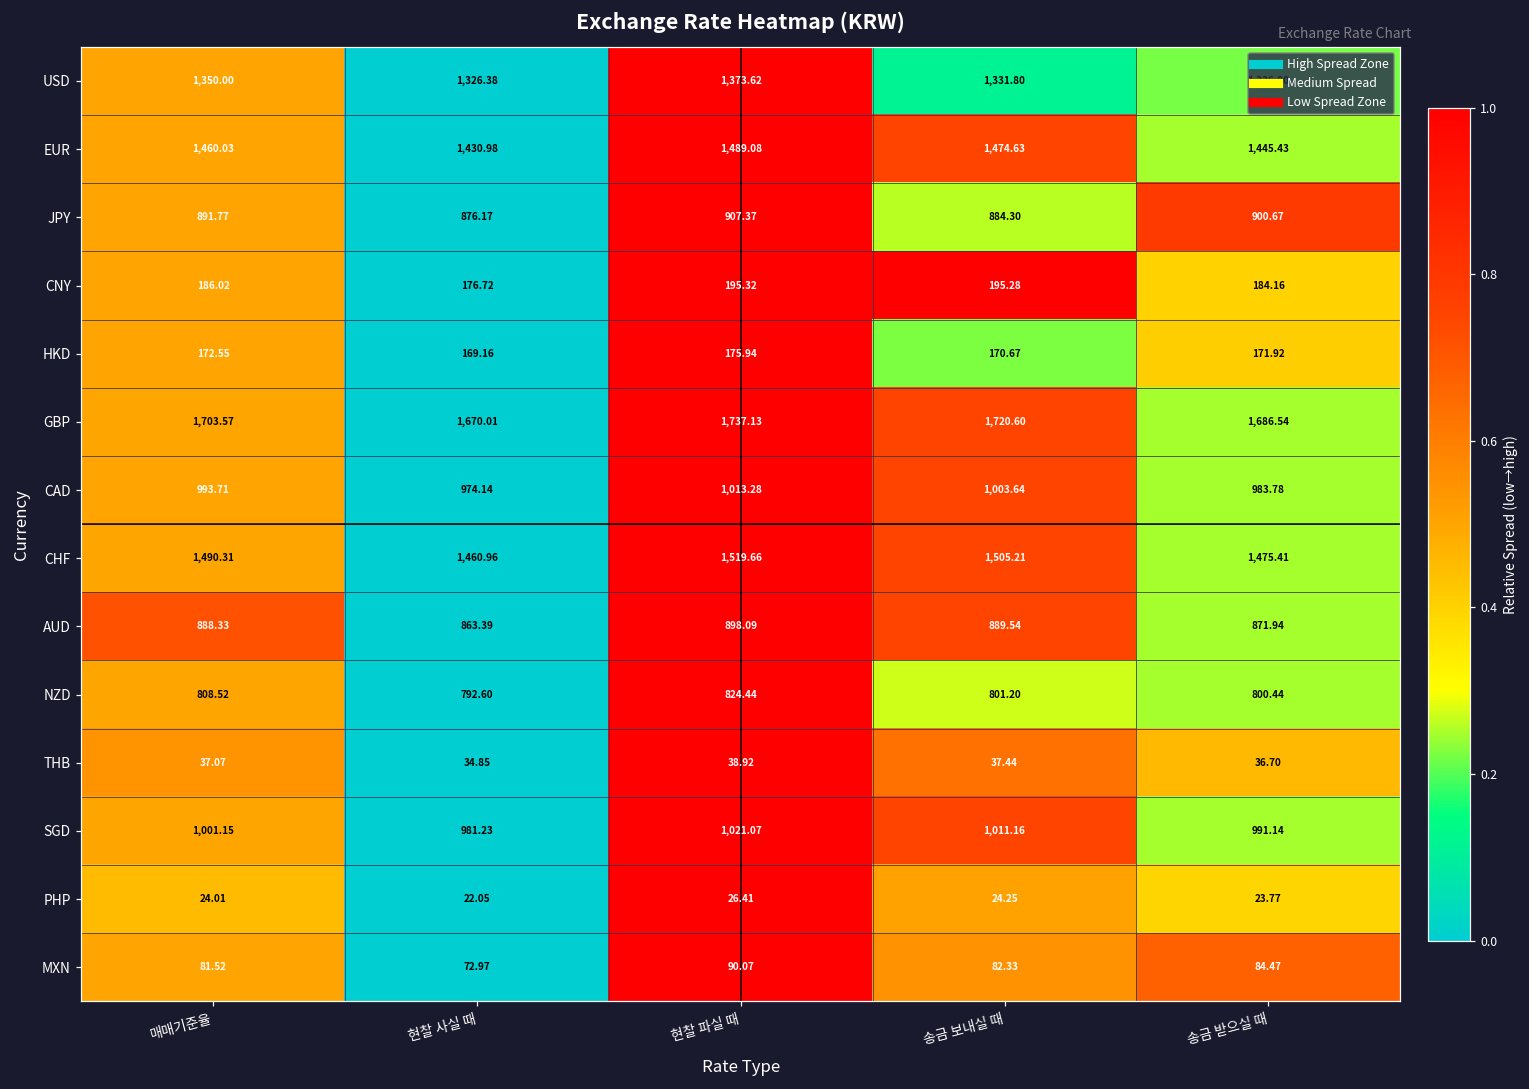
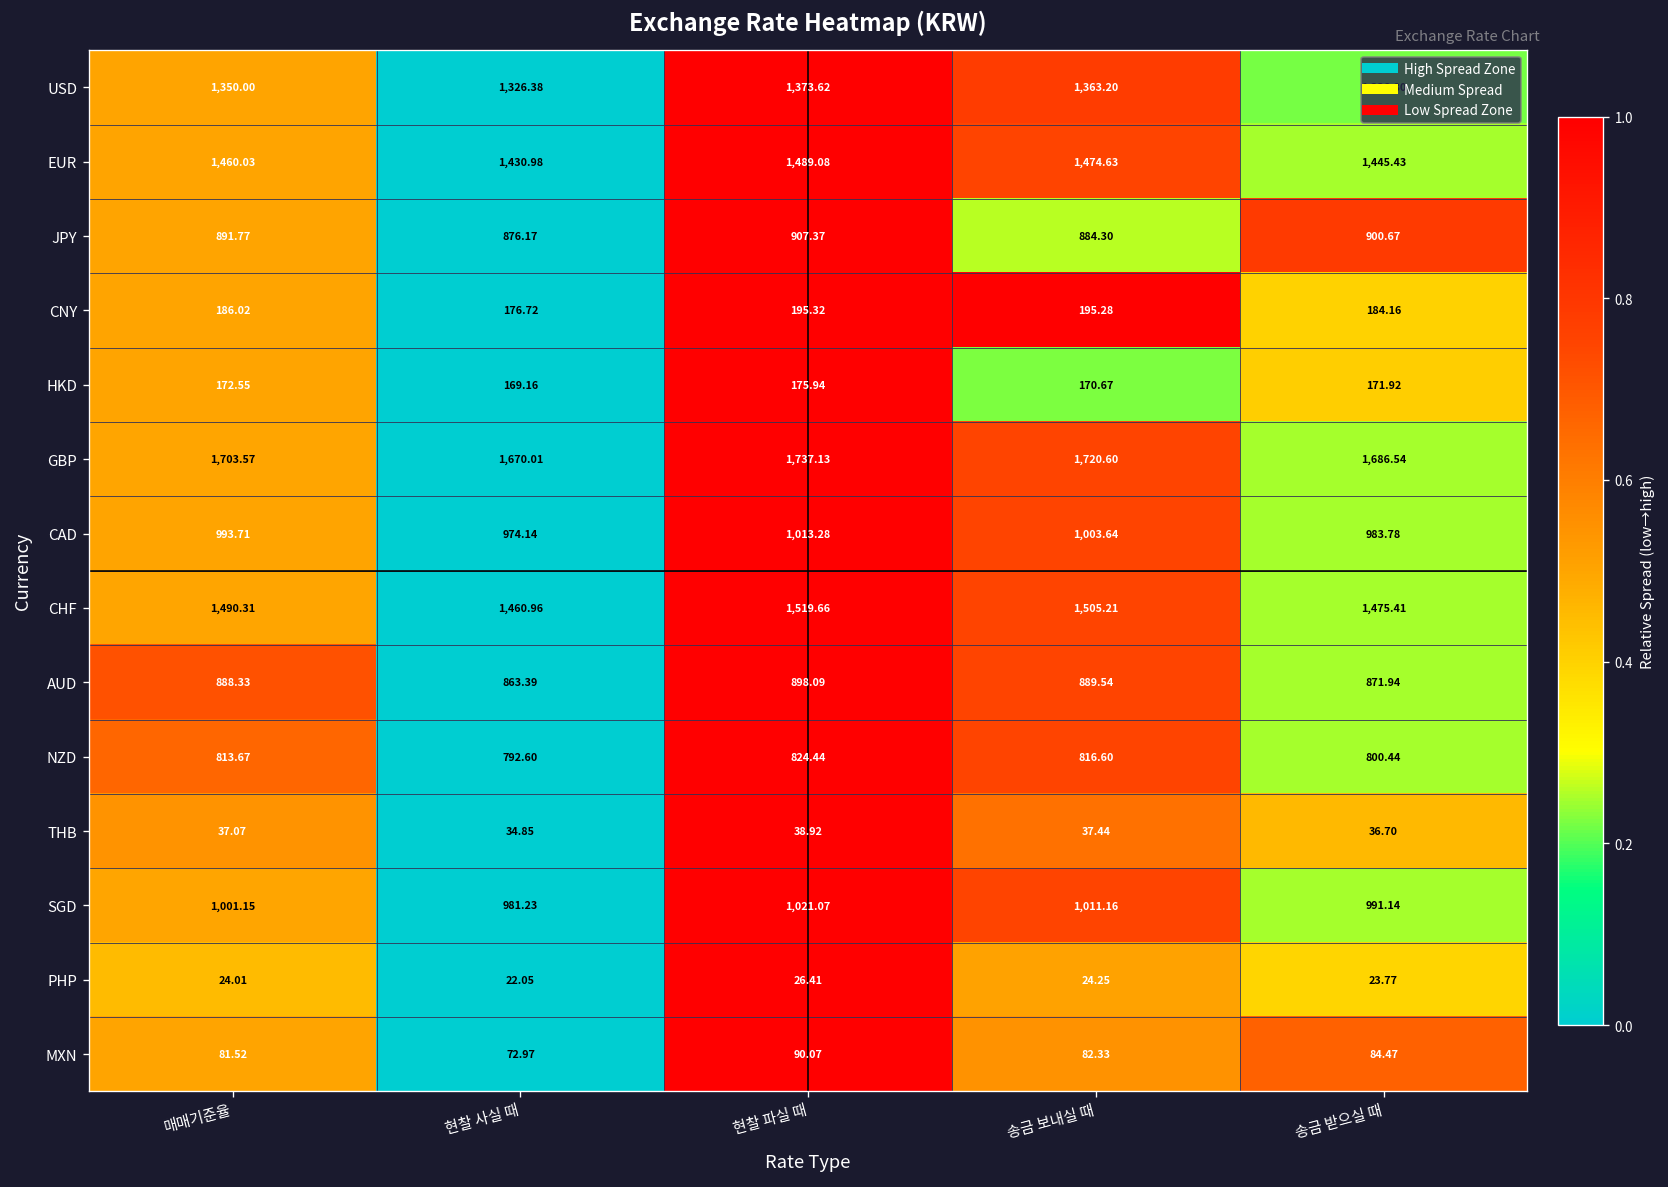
USD, 송금 보내실 때: 1,331.80 -> 1,363.20
NZD, 매매기준율: 808.52 -> 813.67
NZD, 송금 보내실 때: 801.20 -> 816.60
